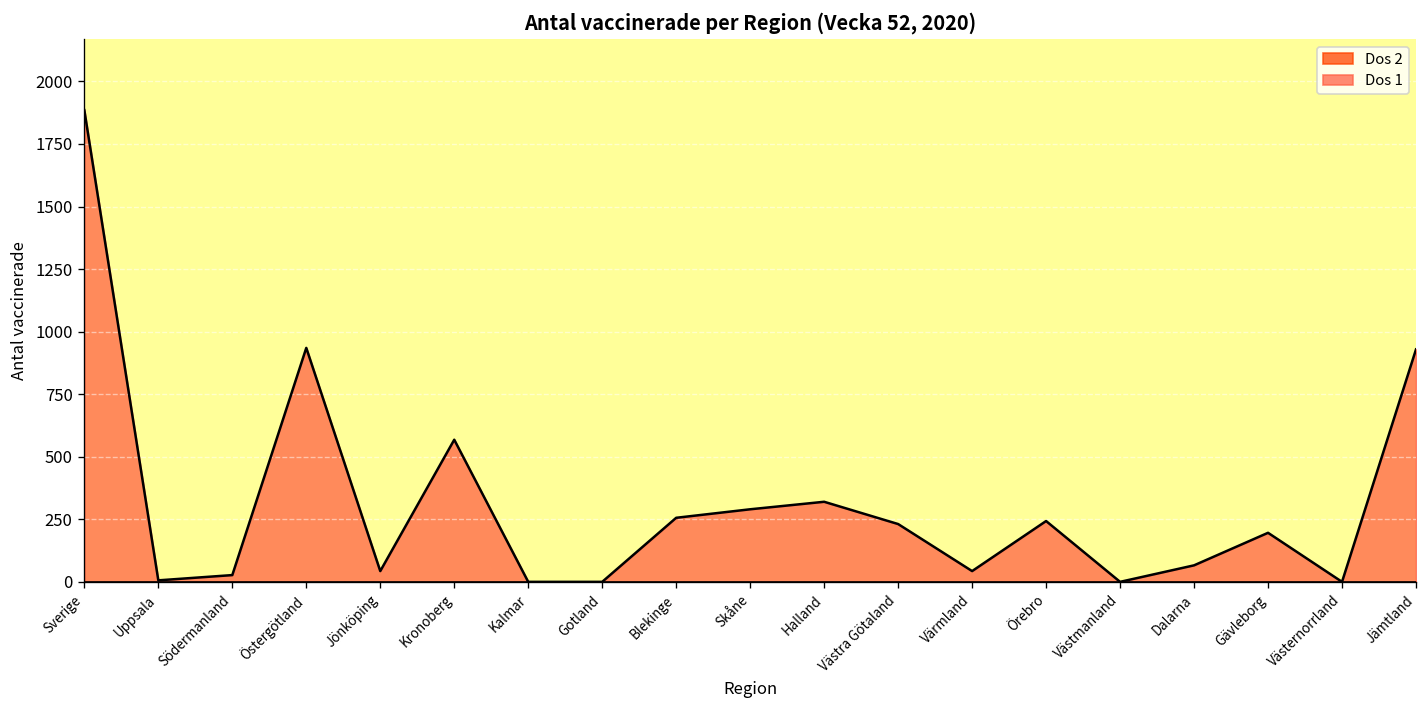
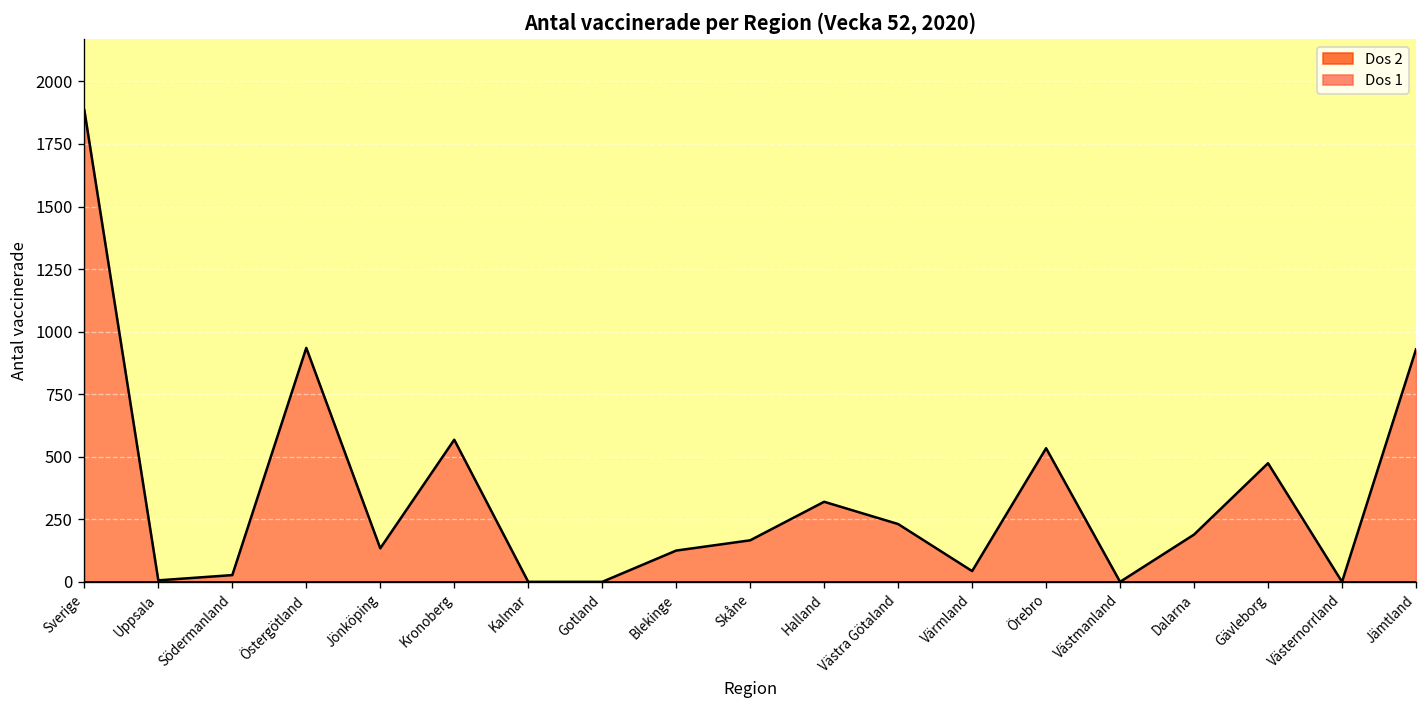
Dos 1, Jönköping: 40 -> 130
Dos 1, Blekinge: 260 -> 130
Dos 1, Skåne: 290 -> 170
Dos 1, Örebro: 240 -> 530
Dos 1, Dalarna: 70 -> 190
Dos 1, Gävleborg: 200 -> 470
